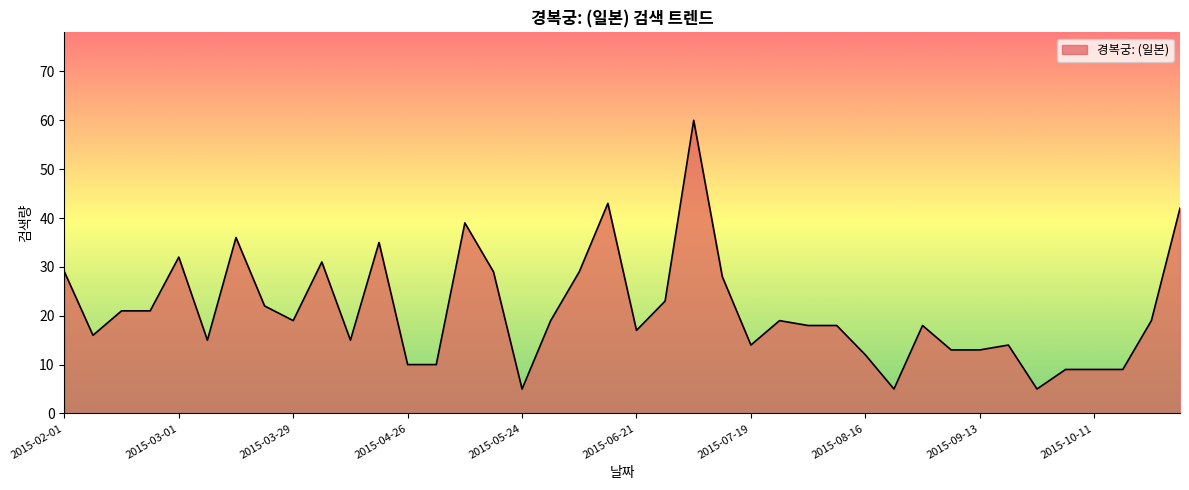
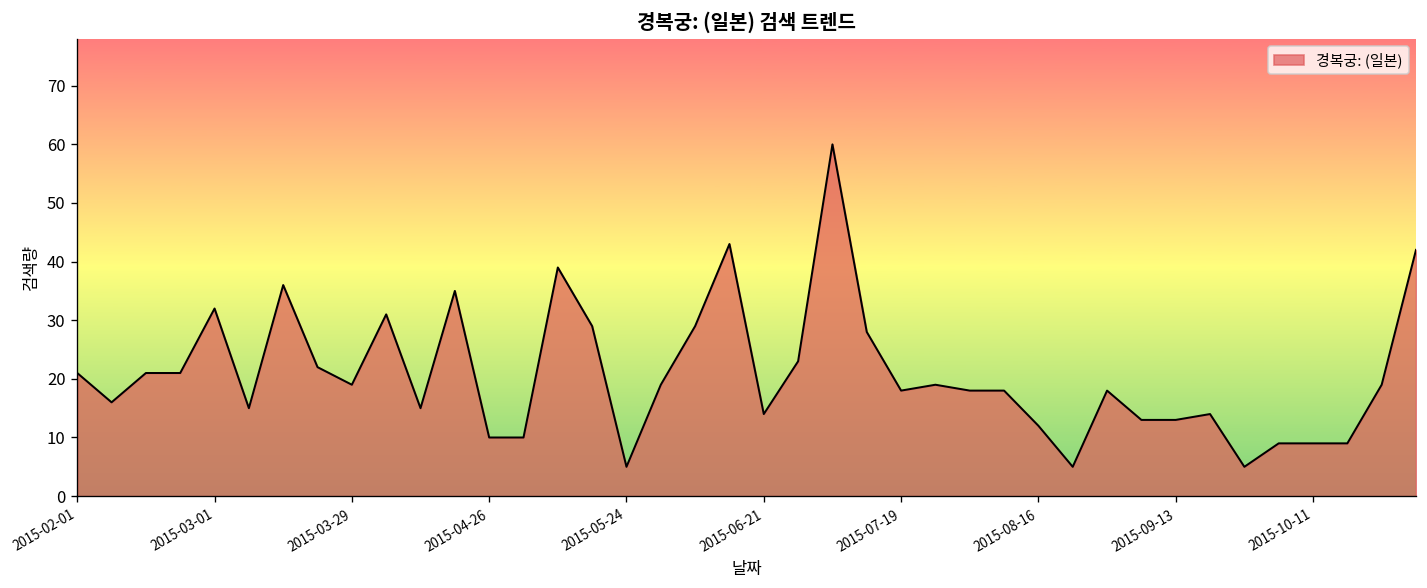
2015-02-01: 29 -> 21
2015-06-21: 17 -> 14
2015-07-19: 14 -> 18
